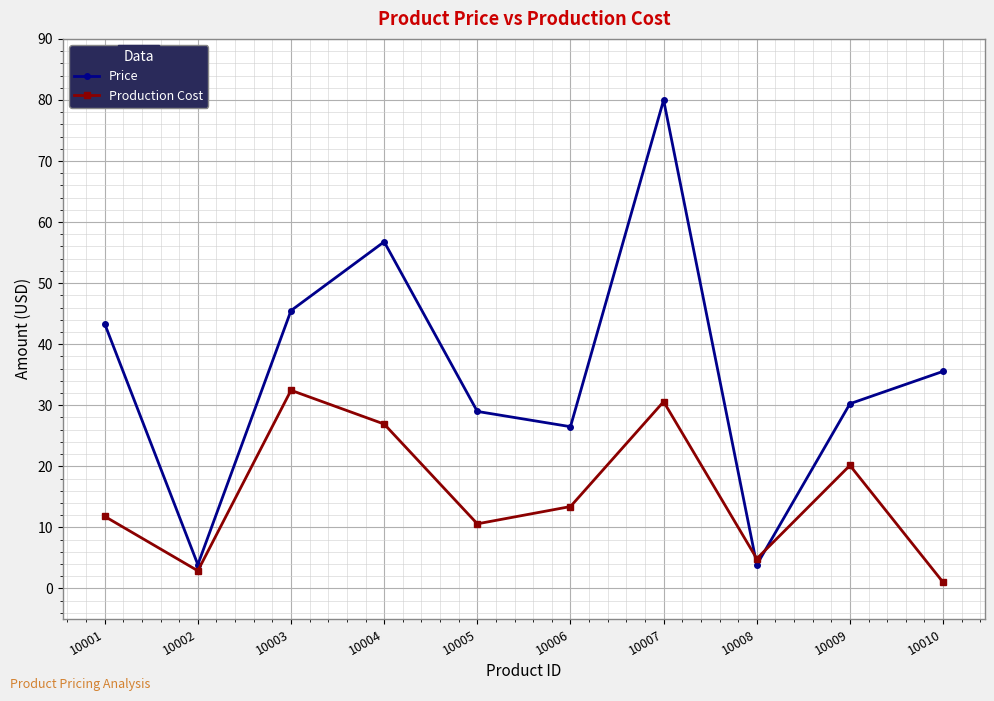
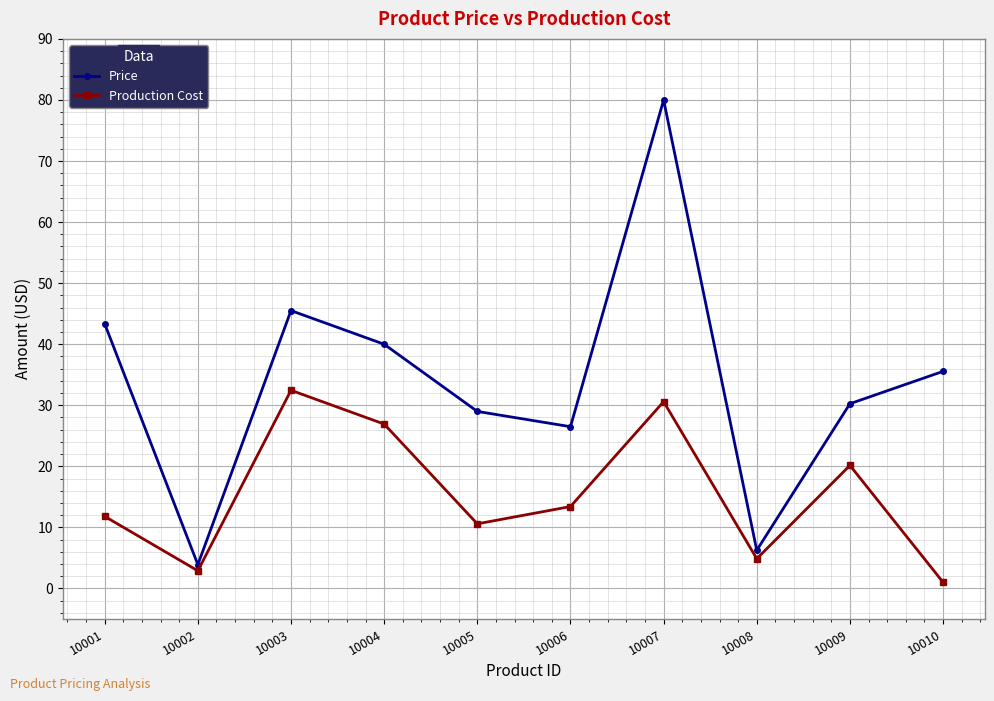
Price, 10004: 57 -> 40
Price, 10008: 4 -> 6
